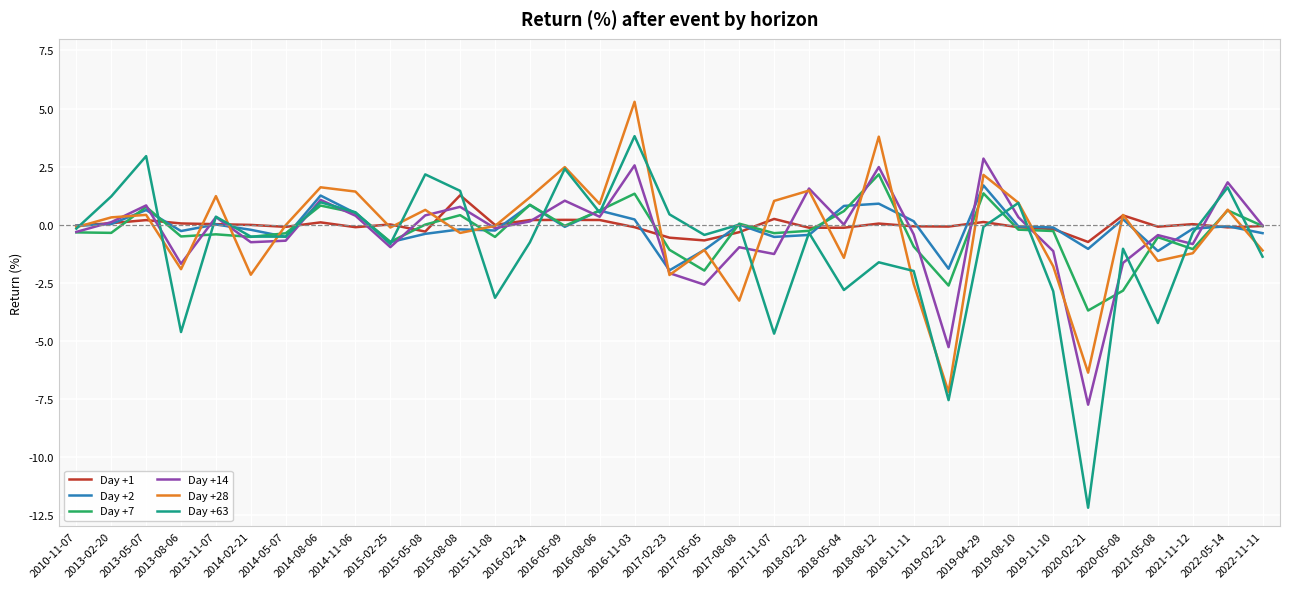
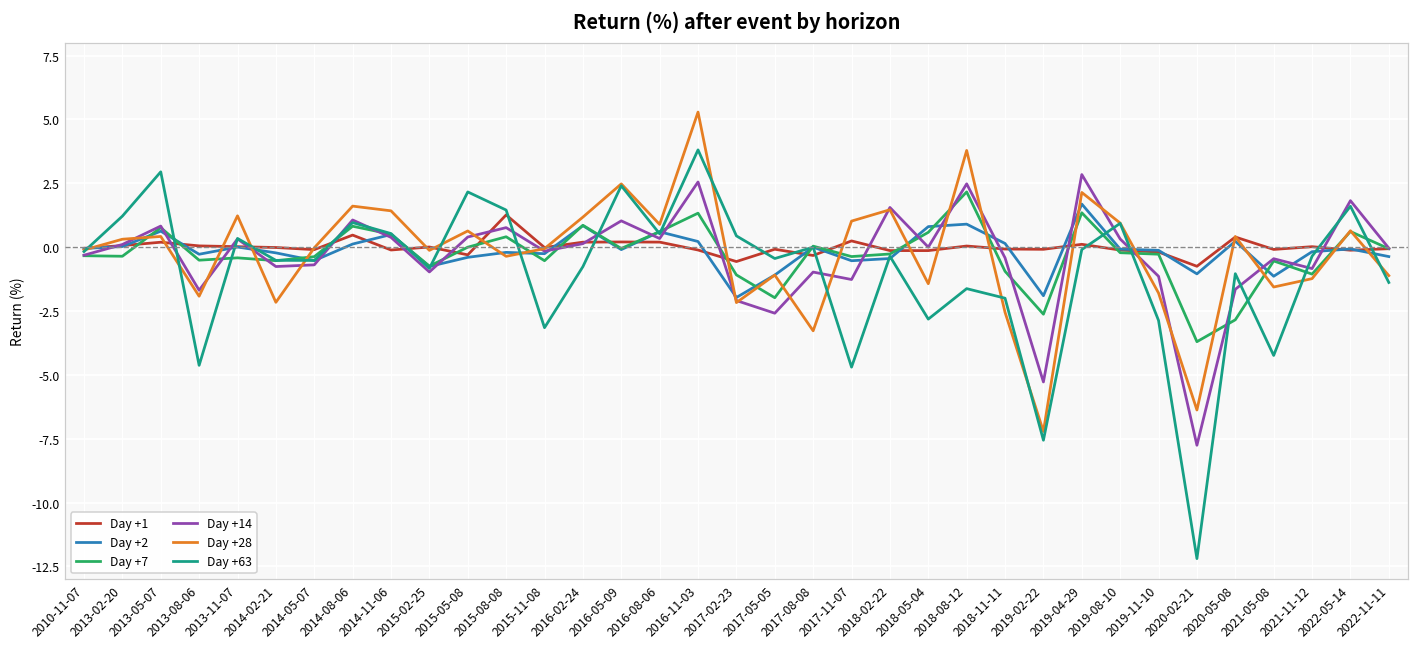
Day +1, 2014-08-06: 0.1 -> 0.5
Day +2, 2014-08-06: 1.3 -> 0.1
Day +1, 2017-05-05: -0.7 -> -0.1
